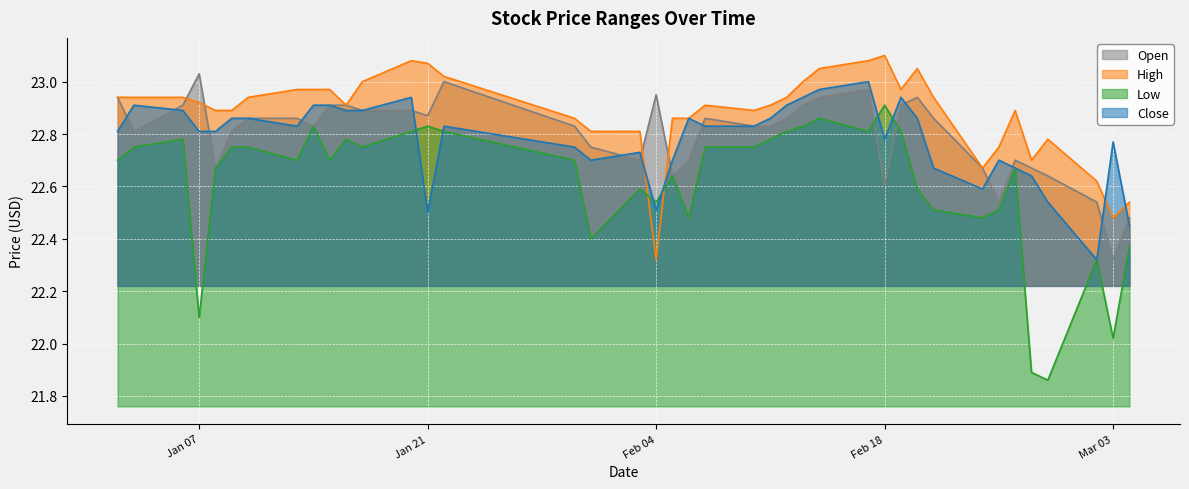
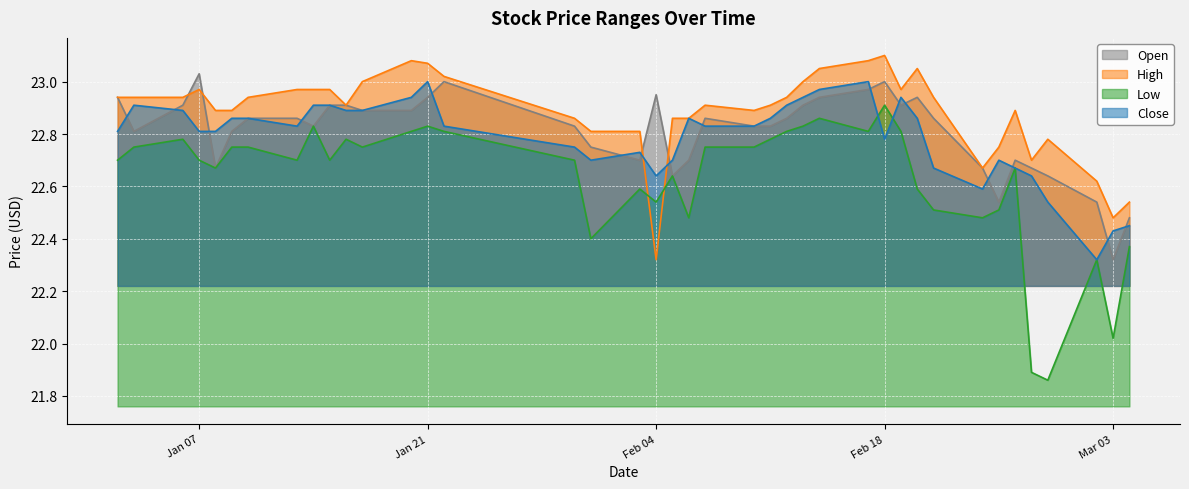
High, Jan 07: 22.92 -> 22.97
Low, Jan 07: 22.1 -> 22.7
Open, Jan 21: 22.87 -> 22.94
Close, Jan 21: 22.5 -> 23.0
Close, Feb 04: 22.51 -> 22.64
Open, Feb 18: 22.6 -> 23.0
Close, Mar 03: 22.77 -> 22.43
